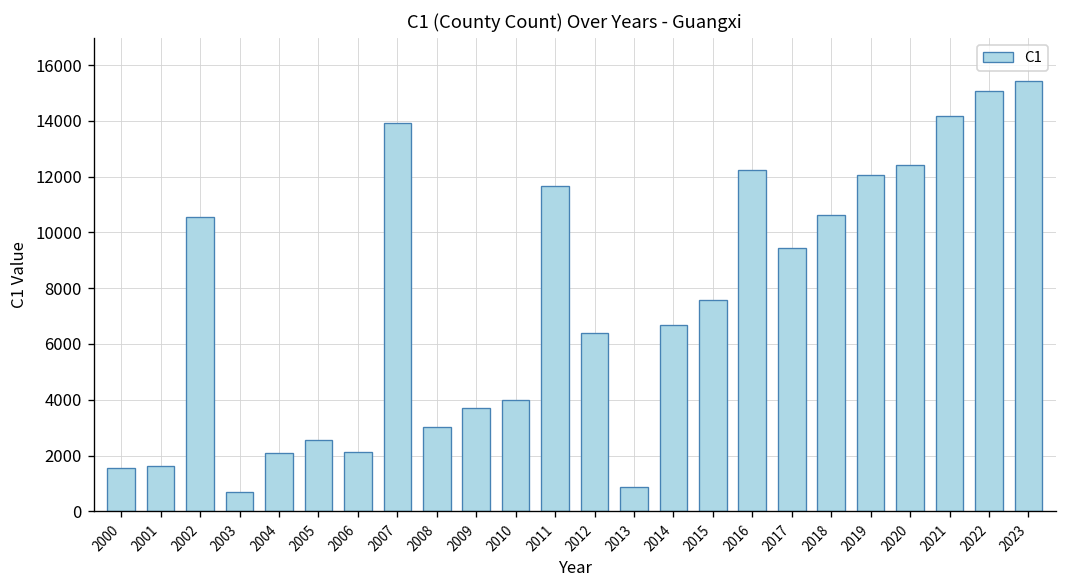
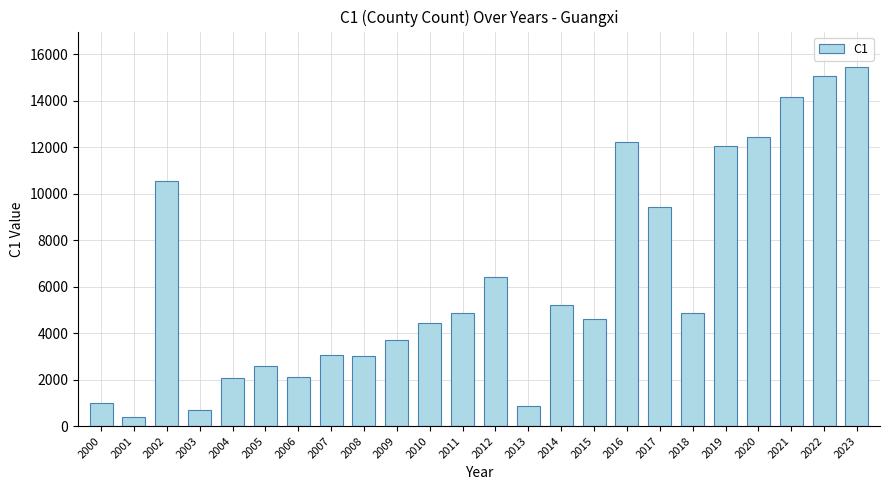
2000: 1500 -> 1000
2001: 1600 -> 400
2007: 13900 -> 3100
2010: 4000 -> 4500
2011: 11700 -> 4900
2014: 6700 -> 5200
2015: 7600 -> 4600
2018: 10600 -> 4900
